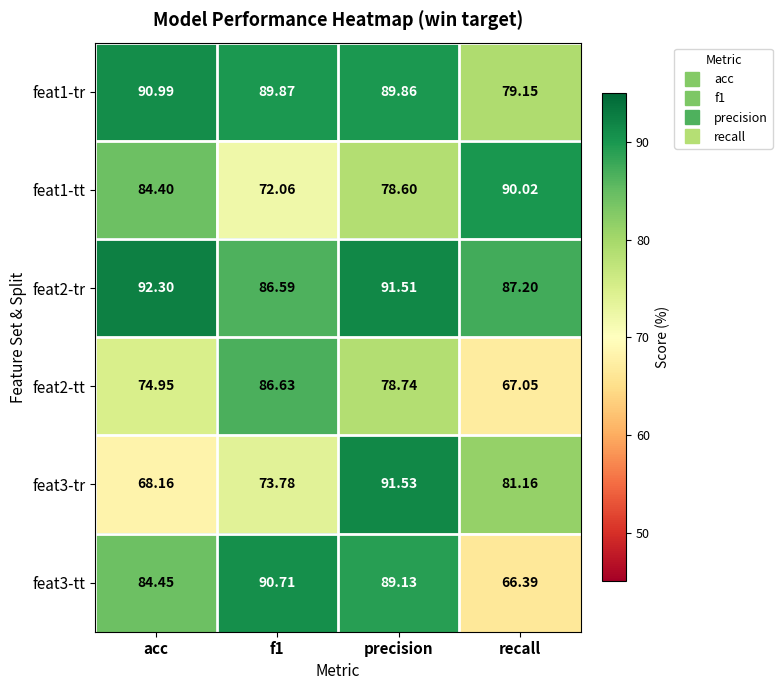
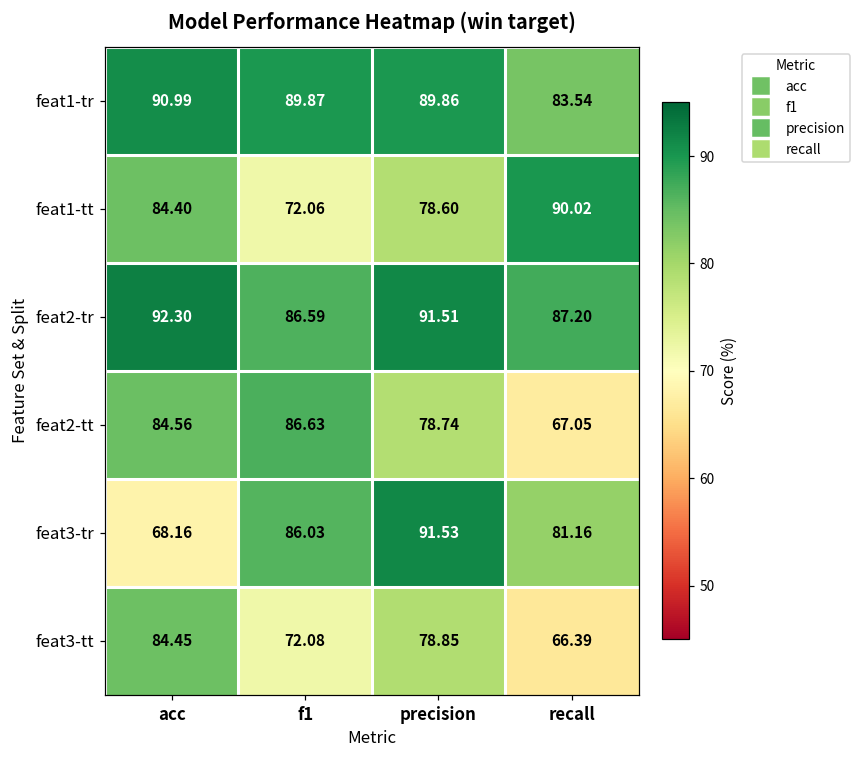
feat1-tr, recall: 79.15 -> 83.54
feat2-tt, acc: 74.95 -> 84.56
feat3-tr, f1: 73.78 -> 86.03
feat3-tt, f1: 90.71 -> 72.08
feat3-tt, precision: 89.13 -> 78.85
